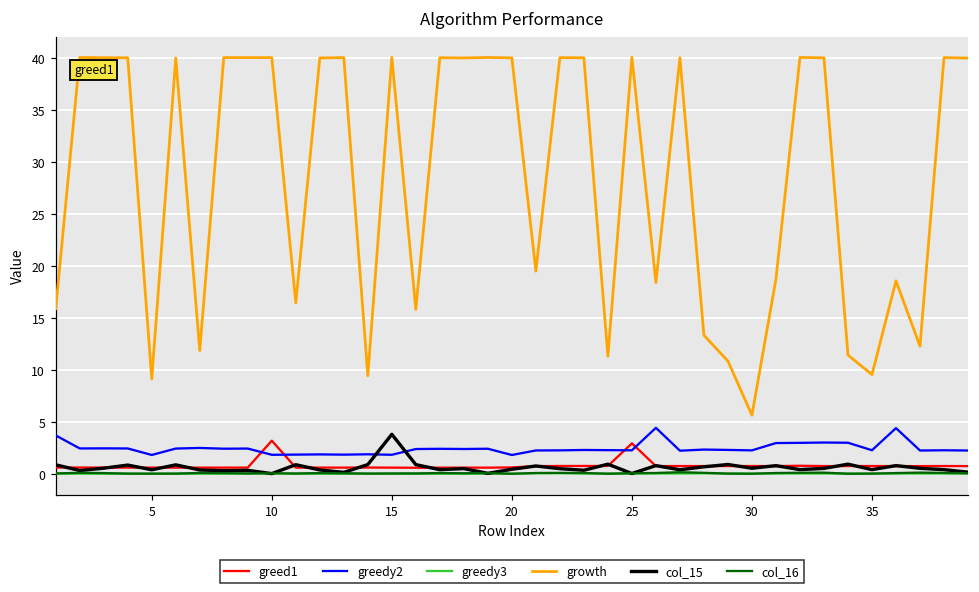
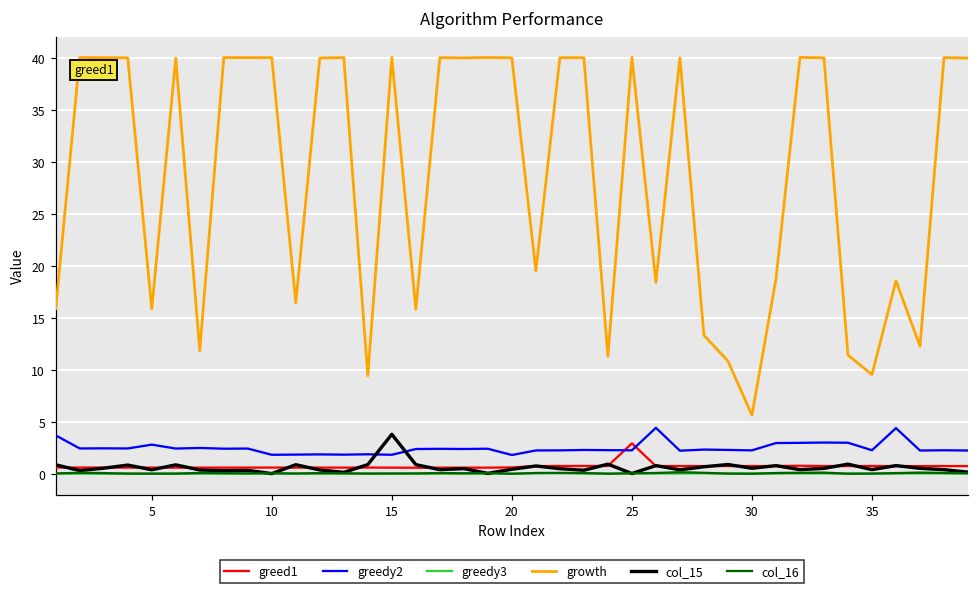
greedy2, 5: 2 -> 3
growth, 5: 9 -> 16
greed1, 10: 3 -> 1
